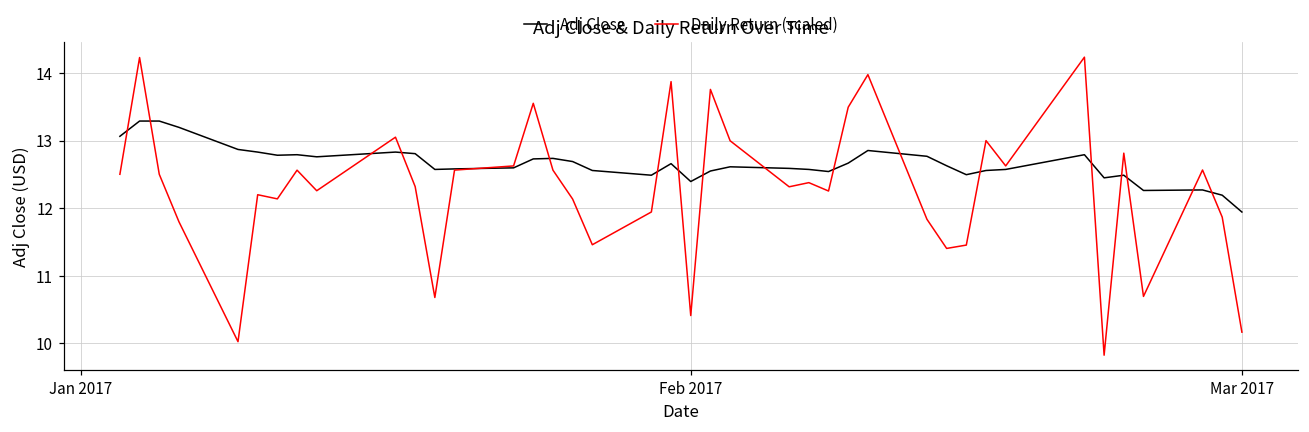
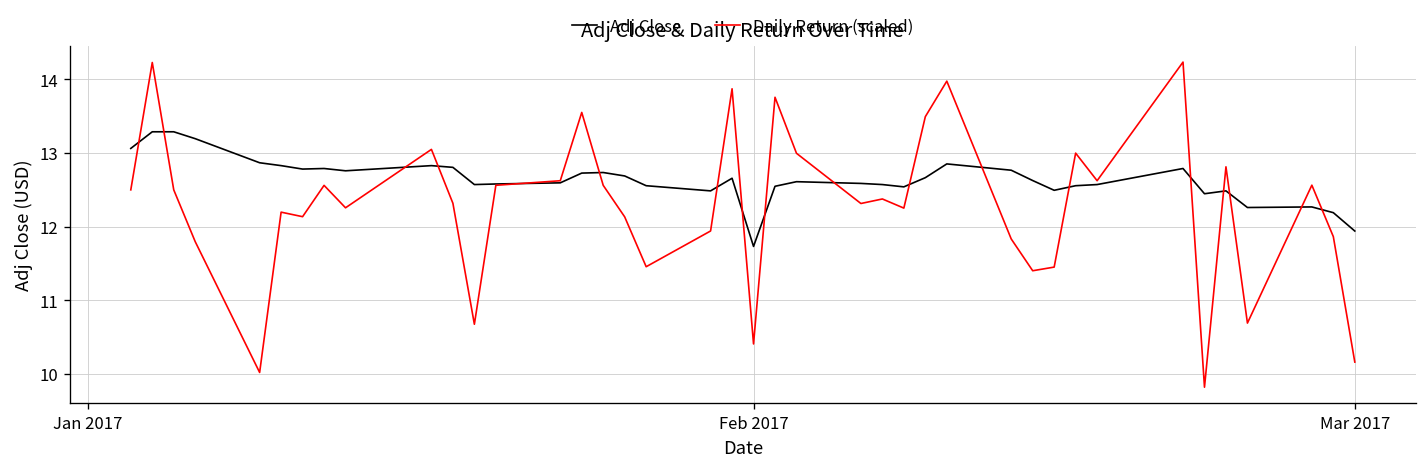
Adj Close, Feb 2017: 12.4 -> 11.7
